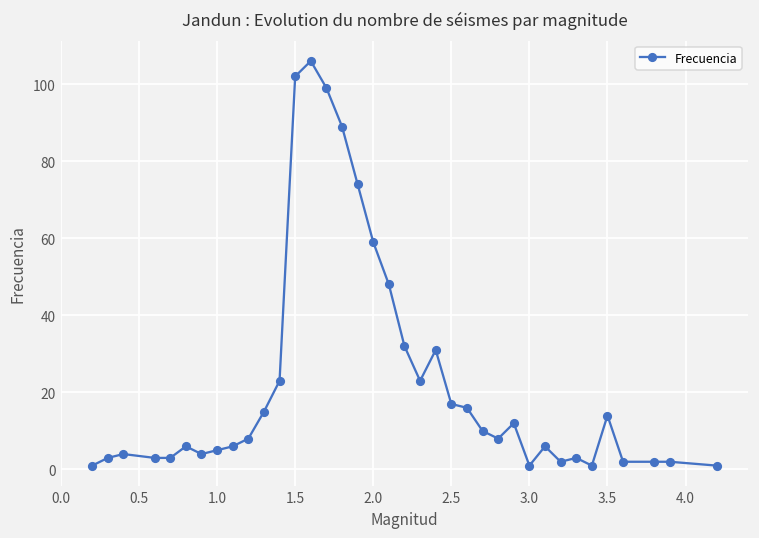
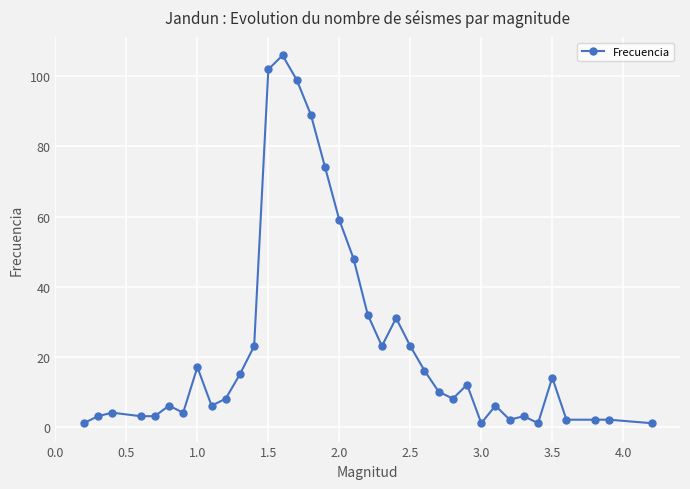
1.0: 5 -> 17
2.5: 17 -> 23
